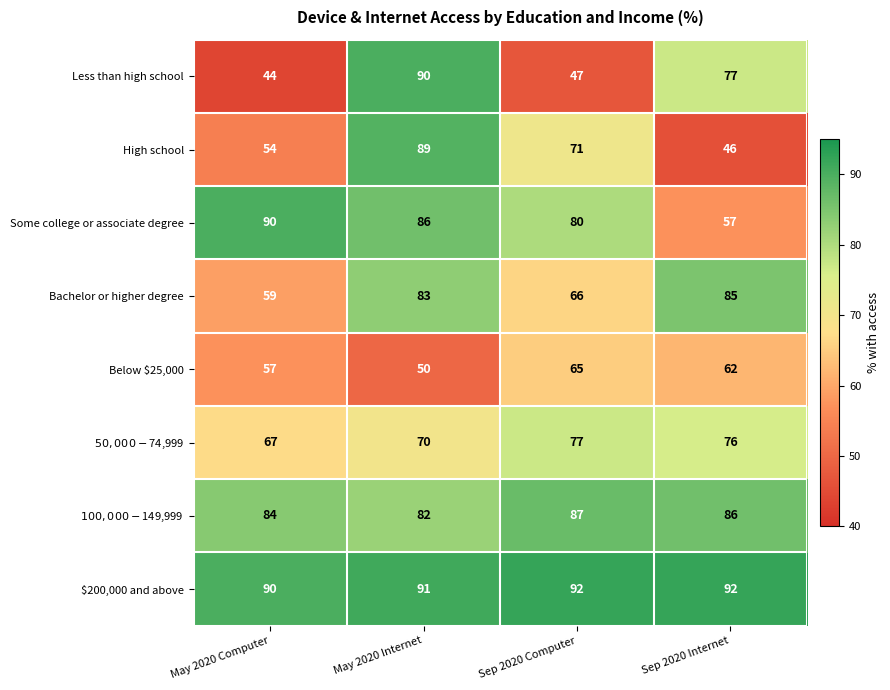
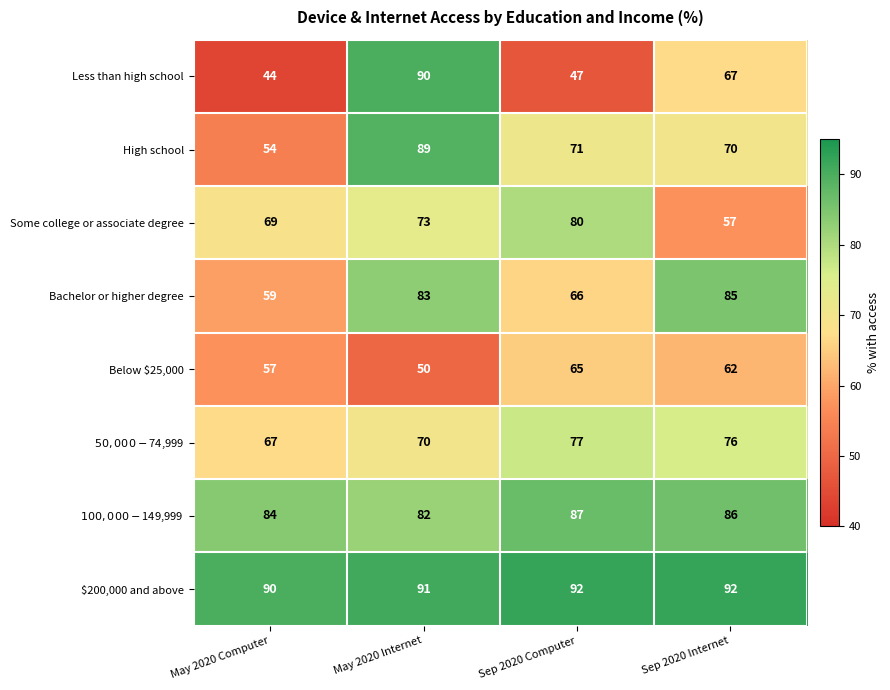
Less than high school, Sep 2020 Internet: 77 -> 67
High school, Sep 2020 Internet: 46 -> 70
Some college or associate degree, May 2020 Computer: 90 -> 69
Some college or associate degree, May 2020 Internet: 86 -> 73
